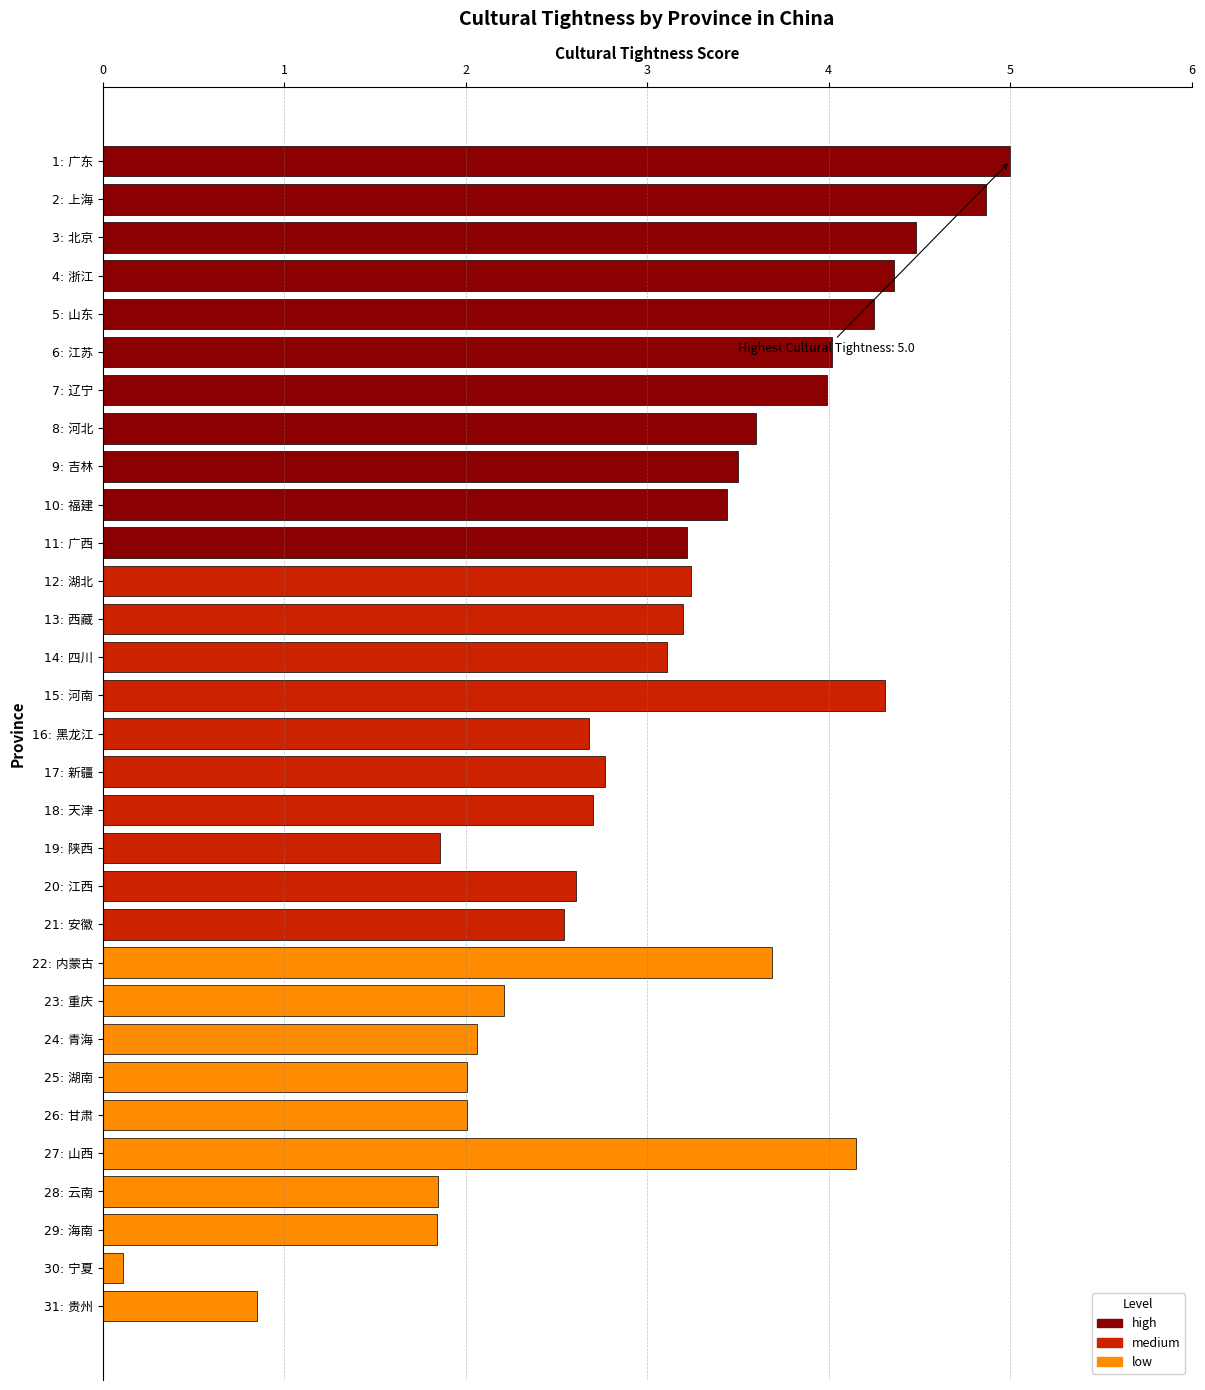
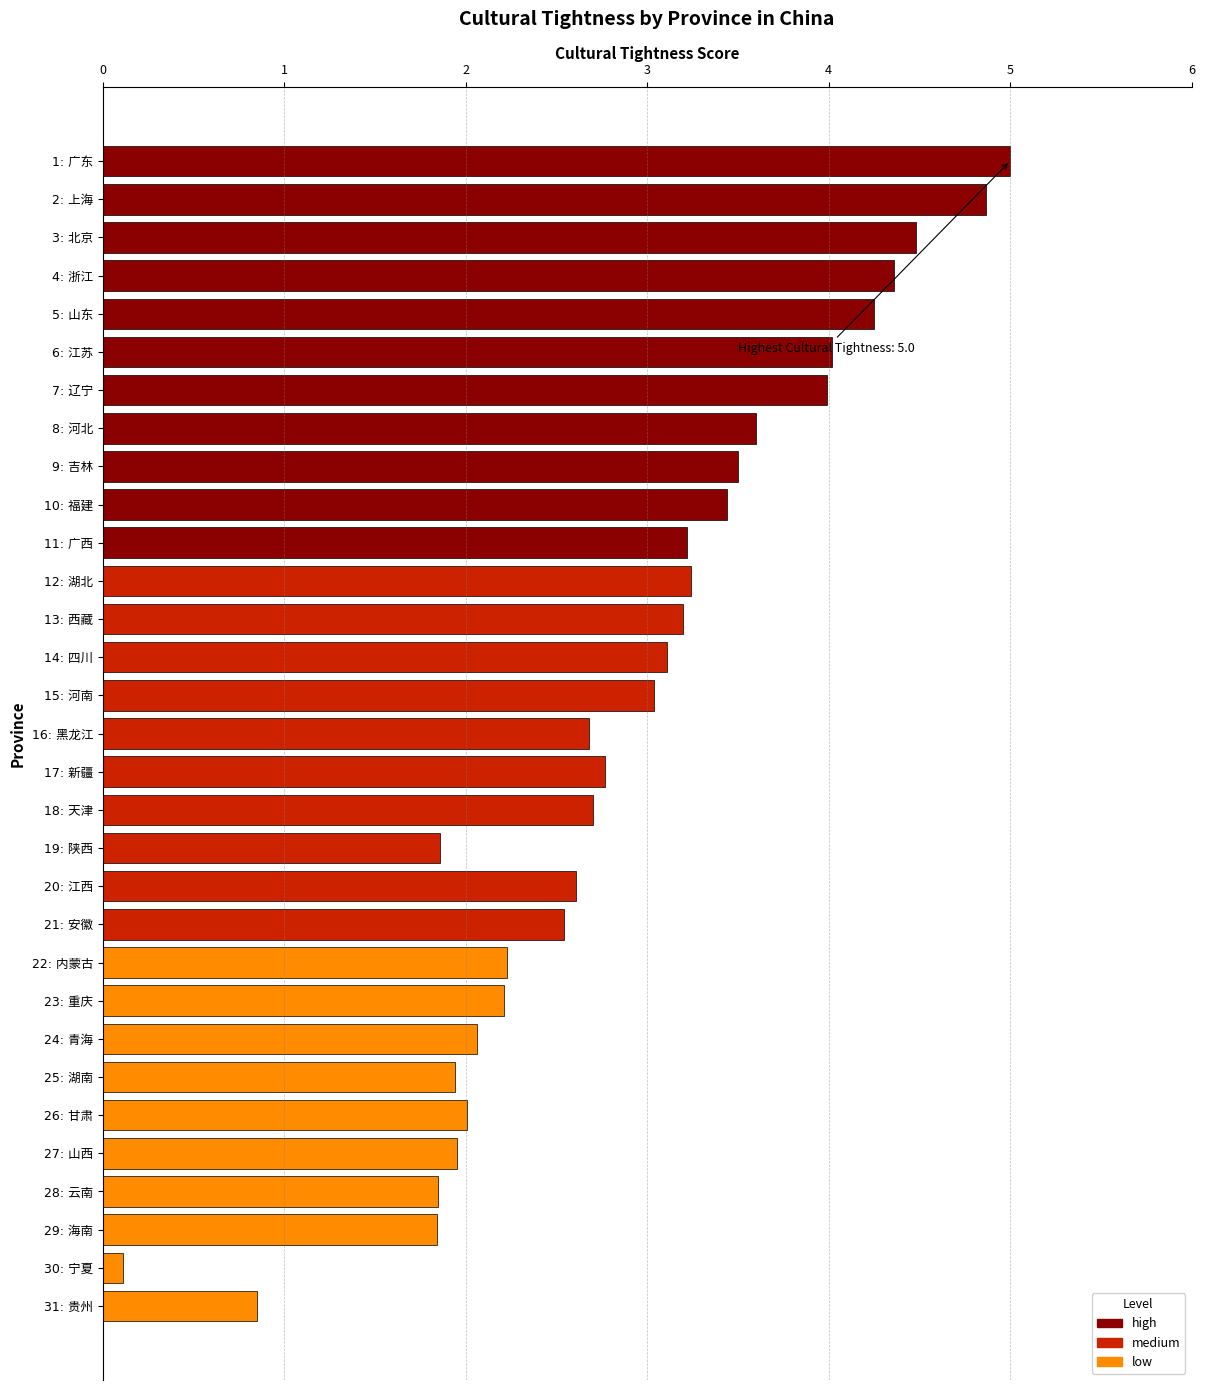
15: 河南: 4.31 -> 3.04
22: 内蒙古: 3.69 -> 2.23
25: 湖南: 2.01 -> 1.94
27: 山西: 4.15 -> 1.95
